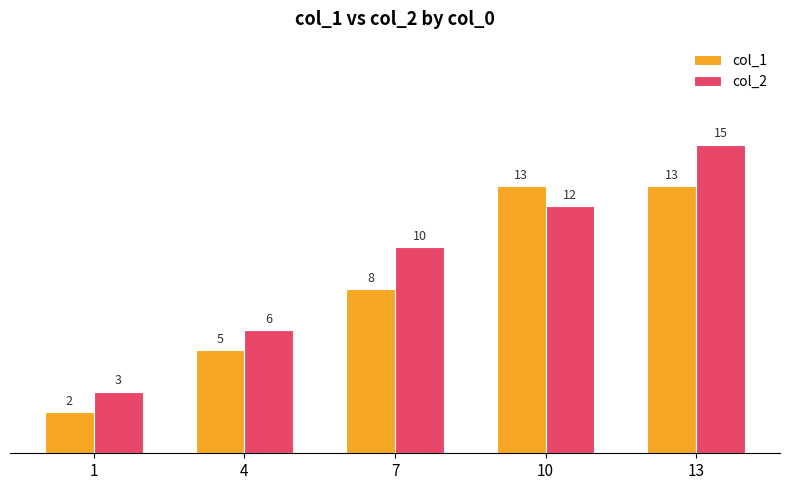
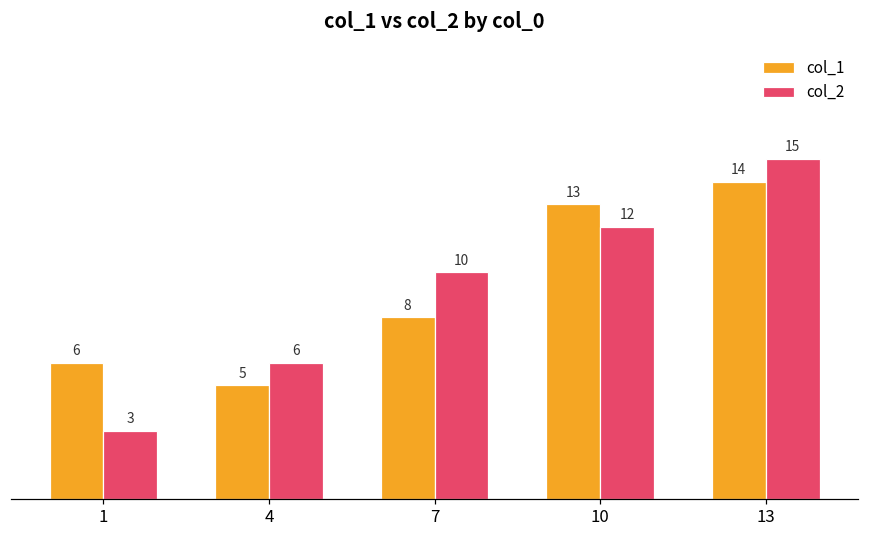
col_1, 1: 2 -> 6
col_1, 13: 13 -> 14
